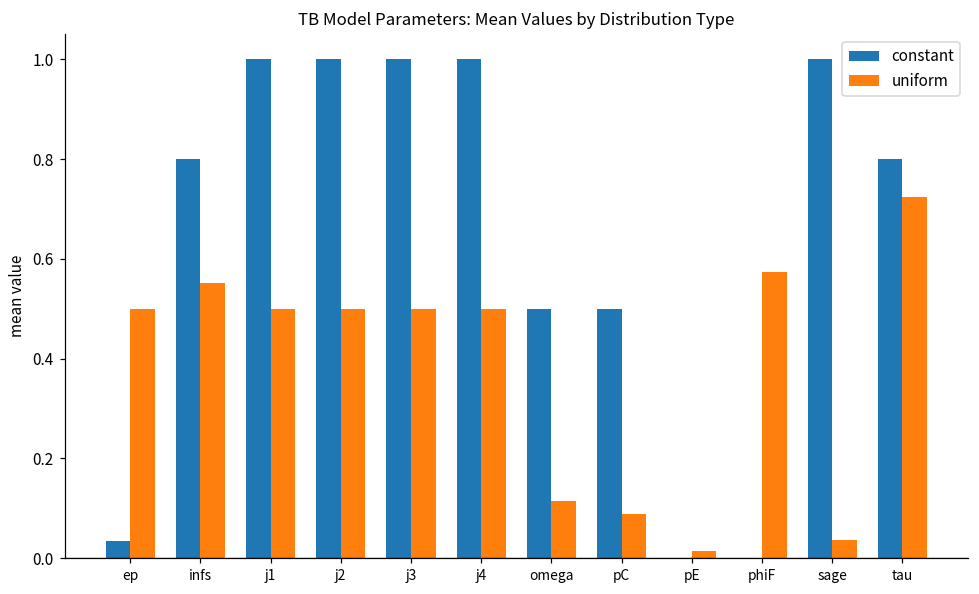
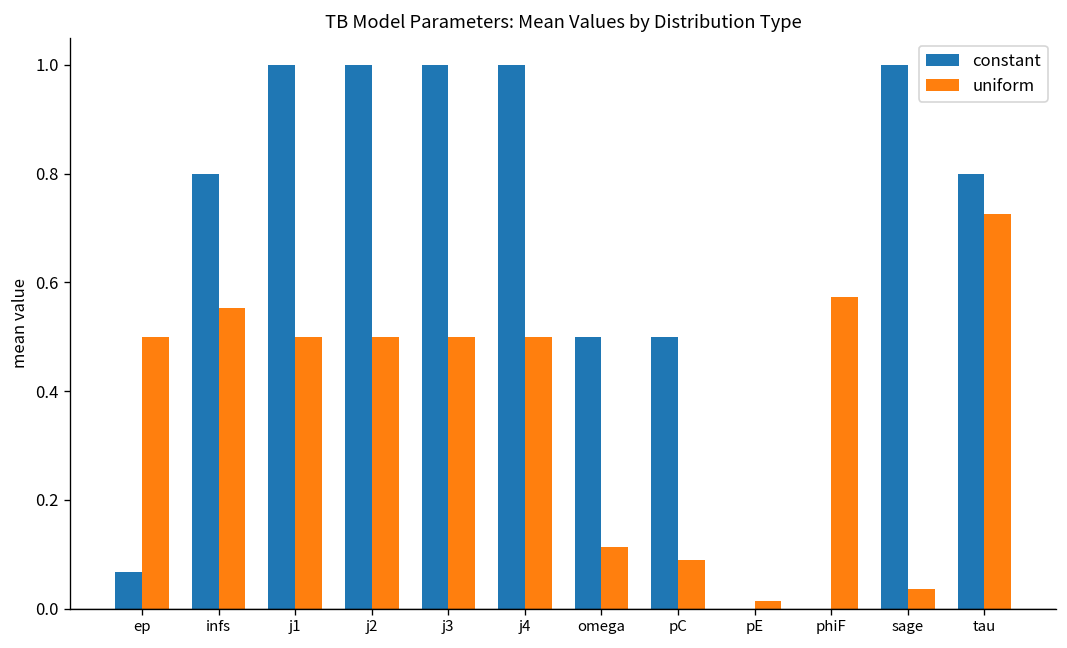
constant, ep: 0.04 -> 0.07
